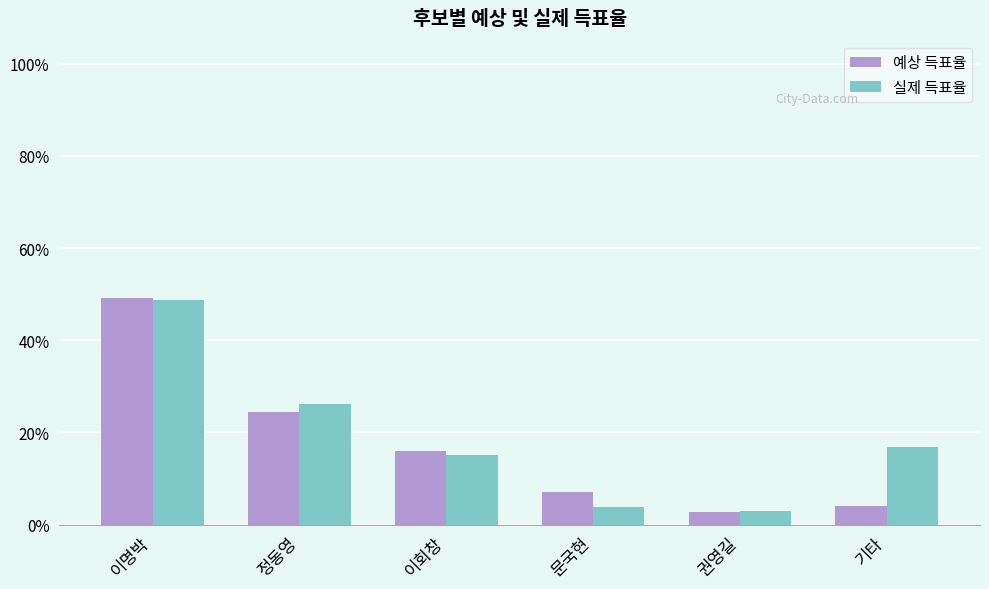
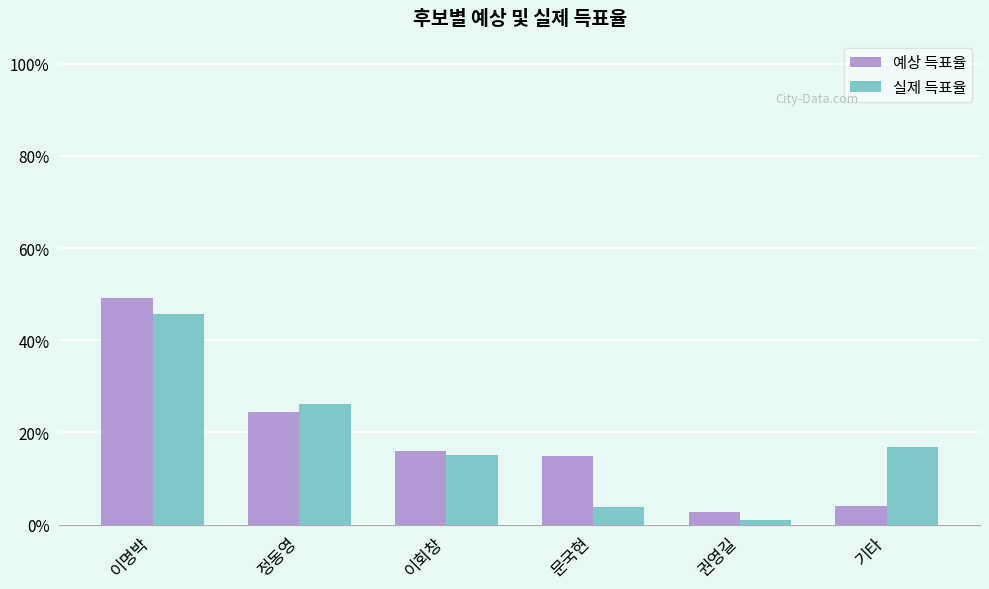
실제 득표율, 이명박: 49% -> 46%
예상 득표율, 문국현: 7% -> 15%
실제 득표율, 권영길: 3% -> 1%
